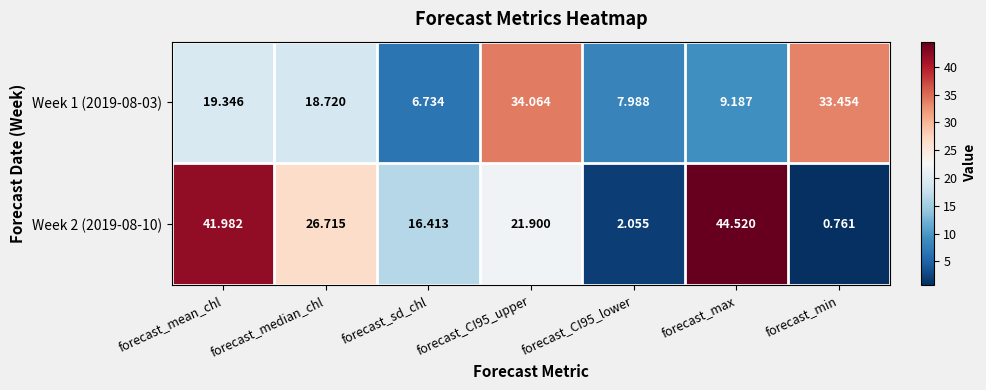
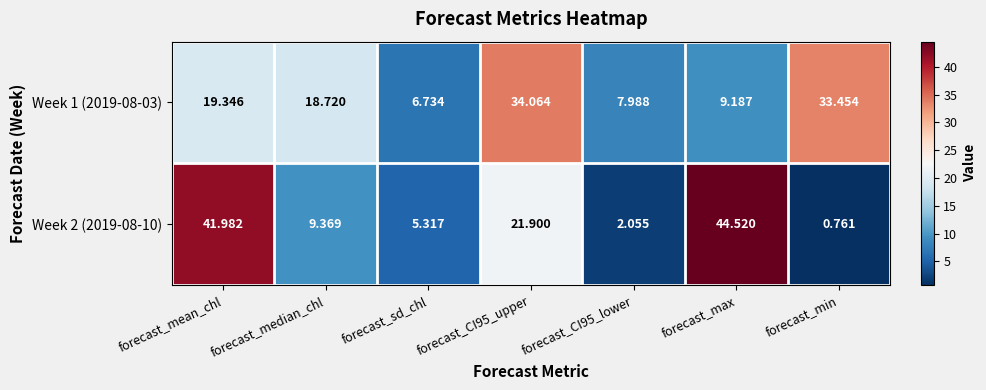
Week 2 (2019-08-10), forecast_median_chl: 26.715 -> 9.369
Week 2 (2019-08-10), forecast_sd_chl: 16.413 -> 5.317
